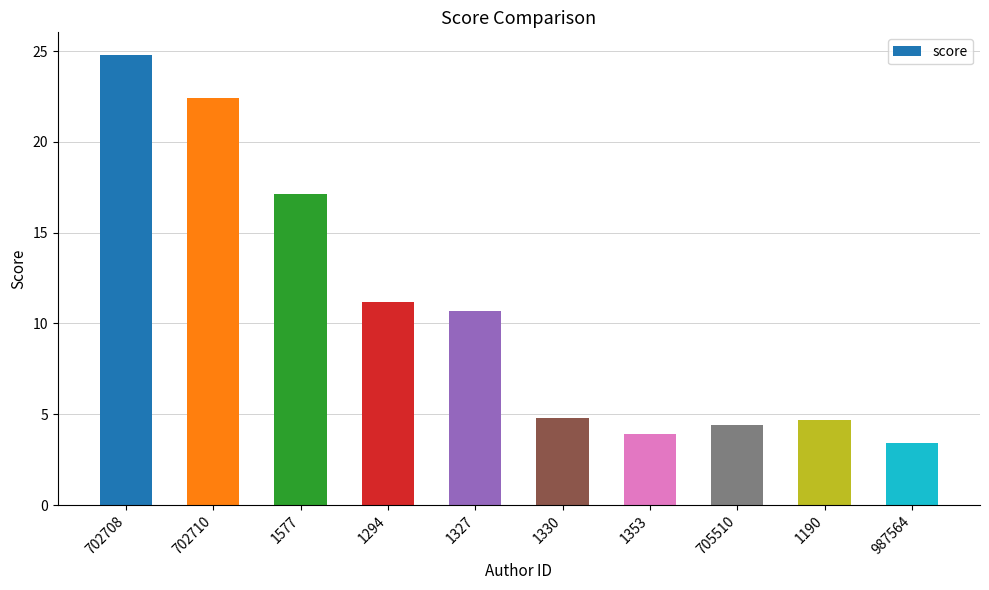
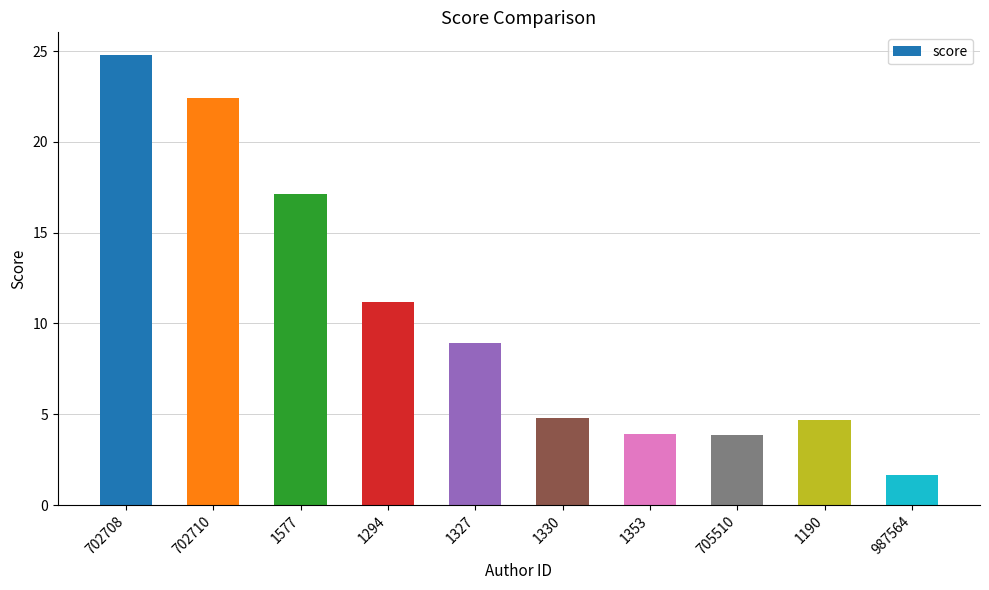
1327: 10.7 -> 8.9
705510: 4.4 -> 3.9
987564: 3.4 -> 1.7
